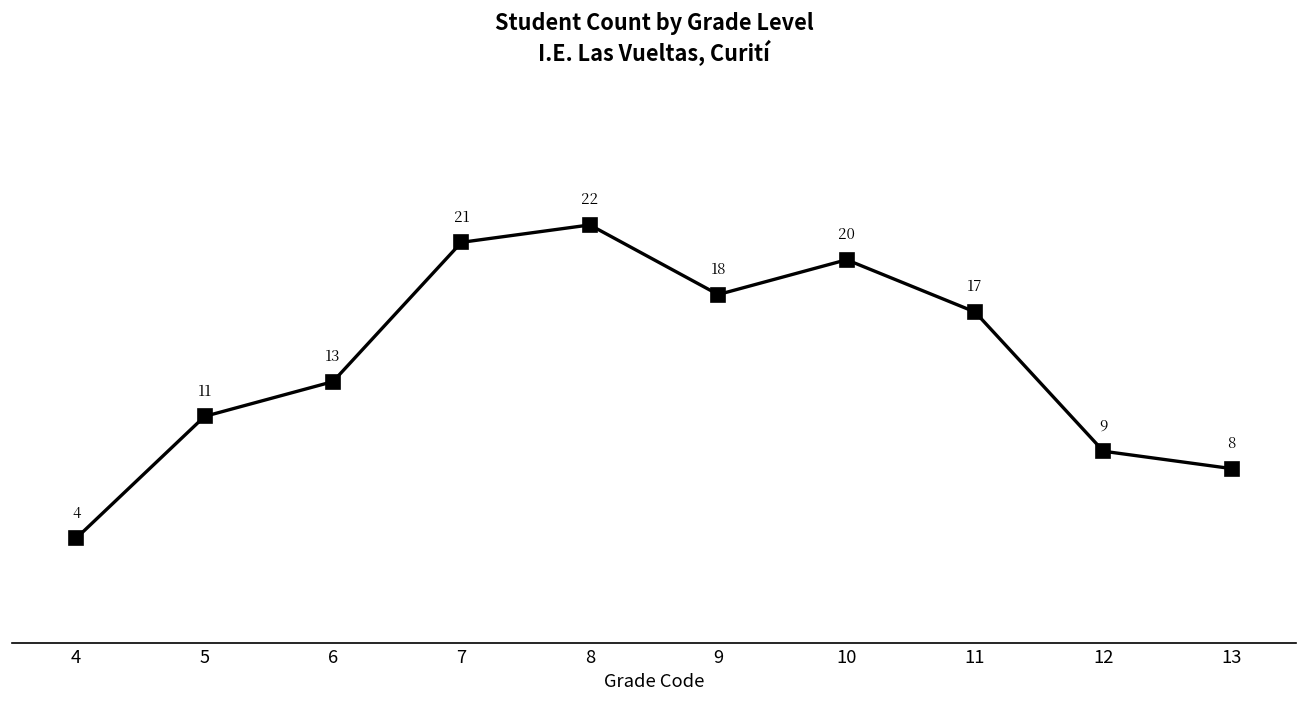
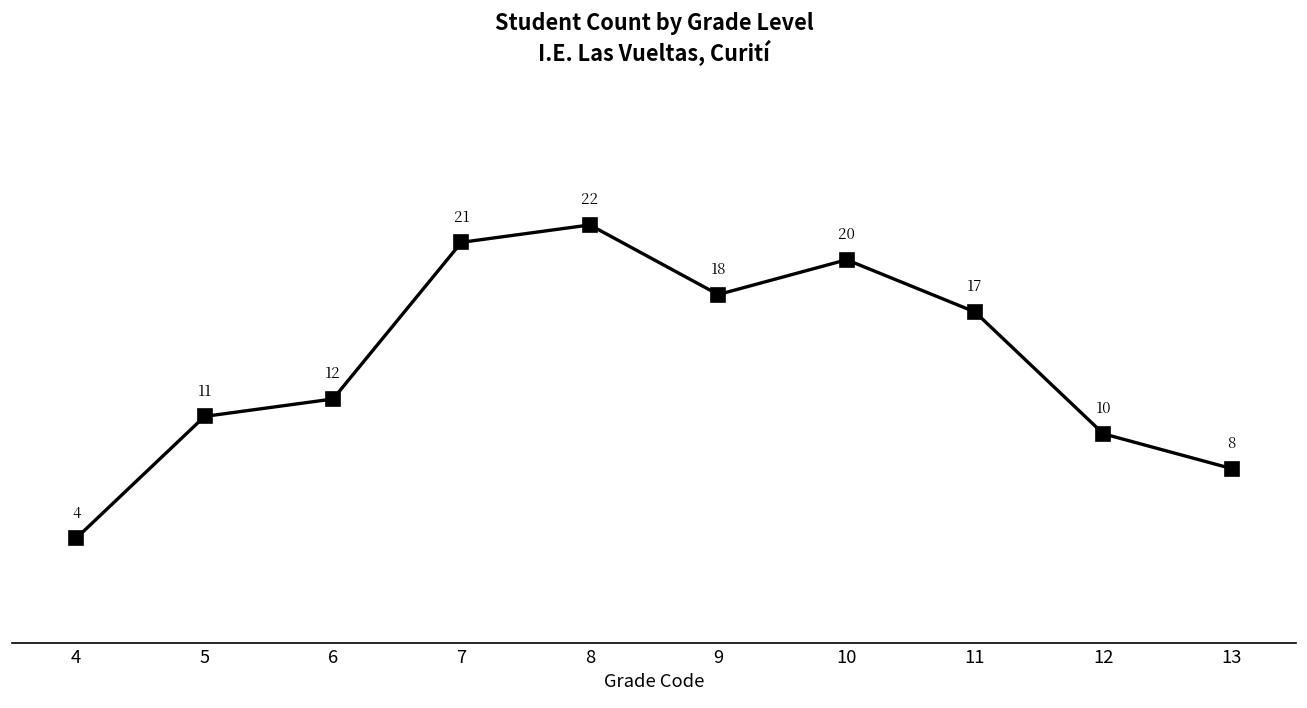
6: 13 -> 12
12: 9 -> 10
